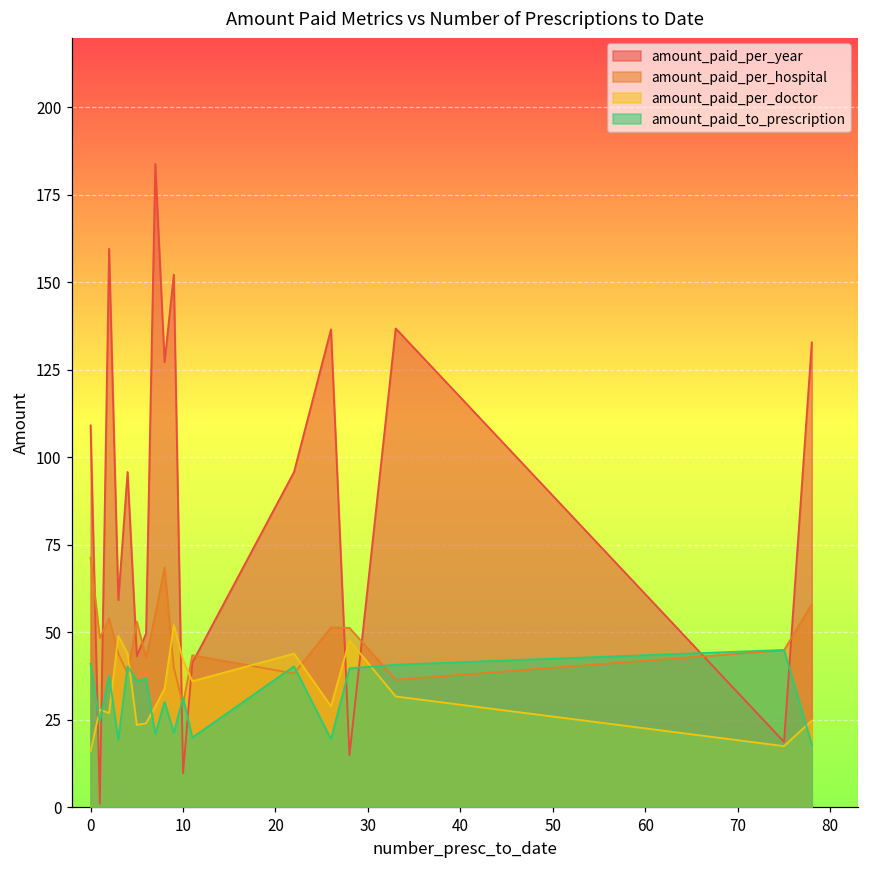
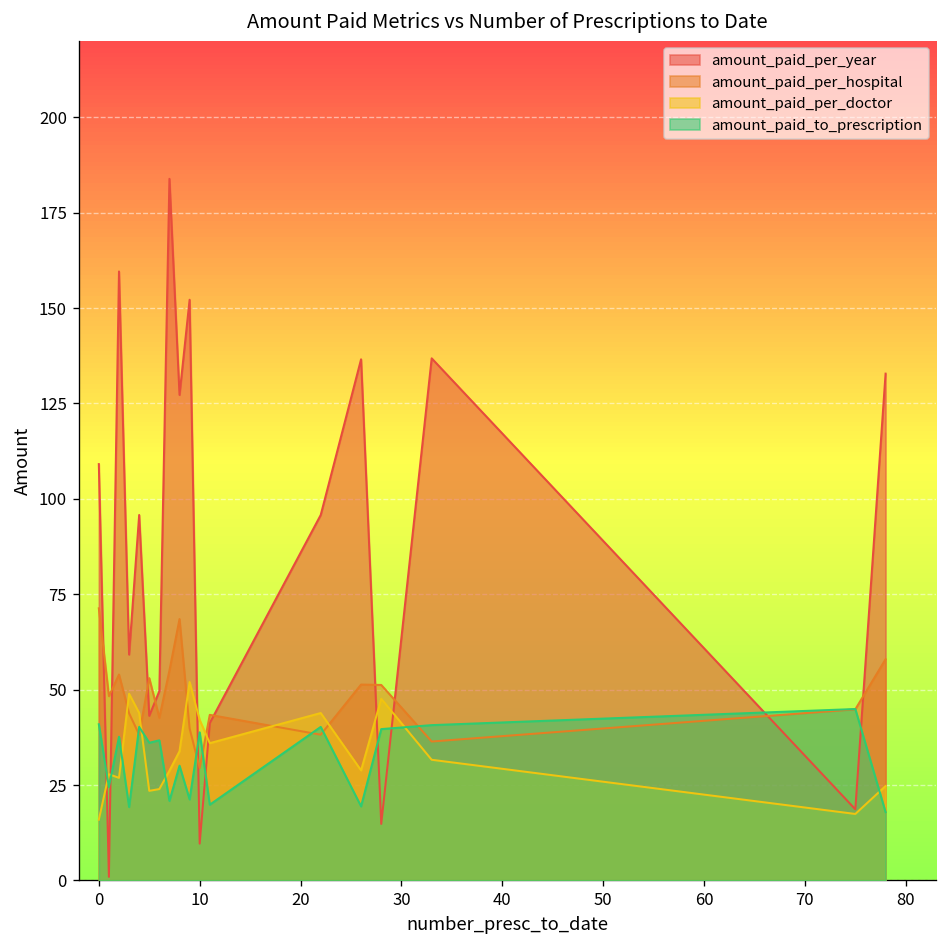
amount_paid_to_prescription, 10: 31 -> 39
